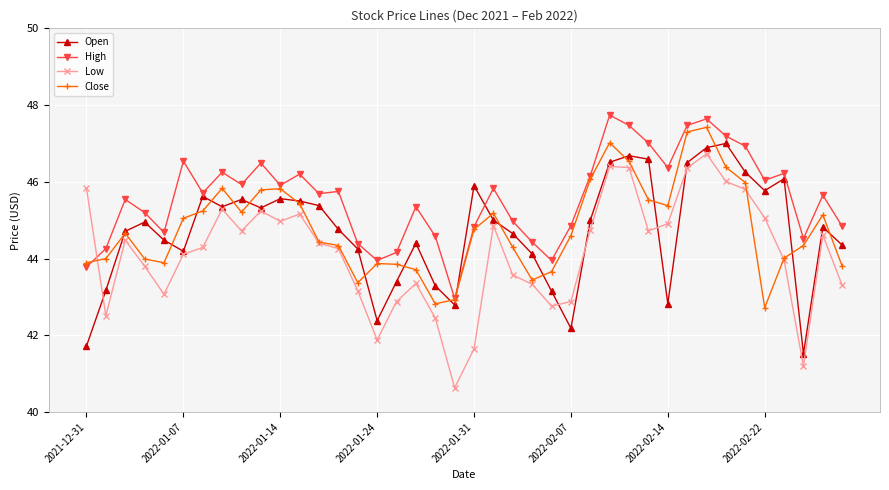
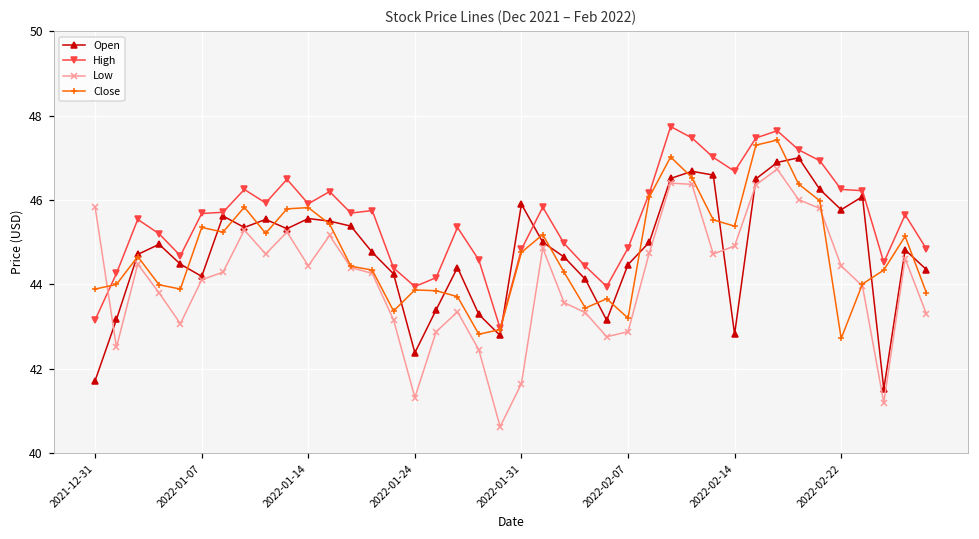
High, 2021-12-31: 43.8 -> 43.2
High, 2022-01-07: 46.5 -> 45.7
Close, 2022-01-07: 45.1 -> 45.4
Low, 2022-01-14: 45.0 -> 44.4
Low, 2022-01-24: 41.9 -> 41.3
Open, 2022-02-07: 42.2 -> 44.5
Close, 2022-02-07: 44.6 -> 43.2
High, 2022-02-14: 46.4 -> 46.7
High, 2022-02-22: 46.0 -> 46.3
Low, 2022-02-22: 45.1 -> 44.4
